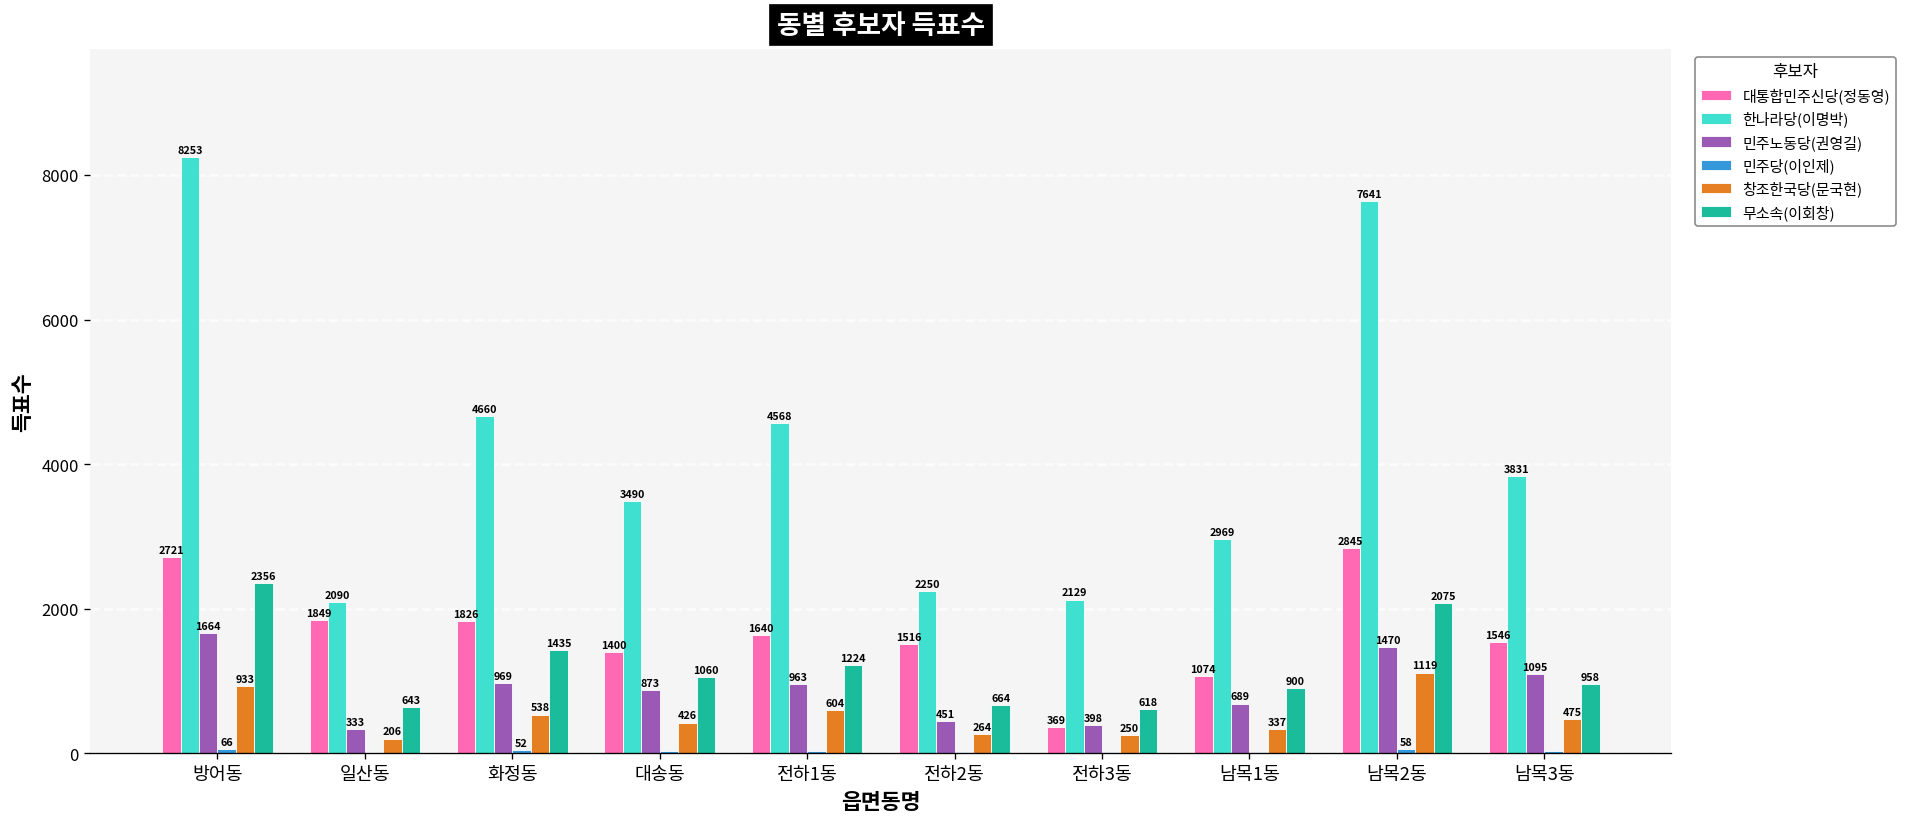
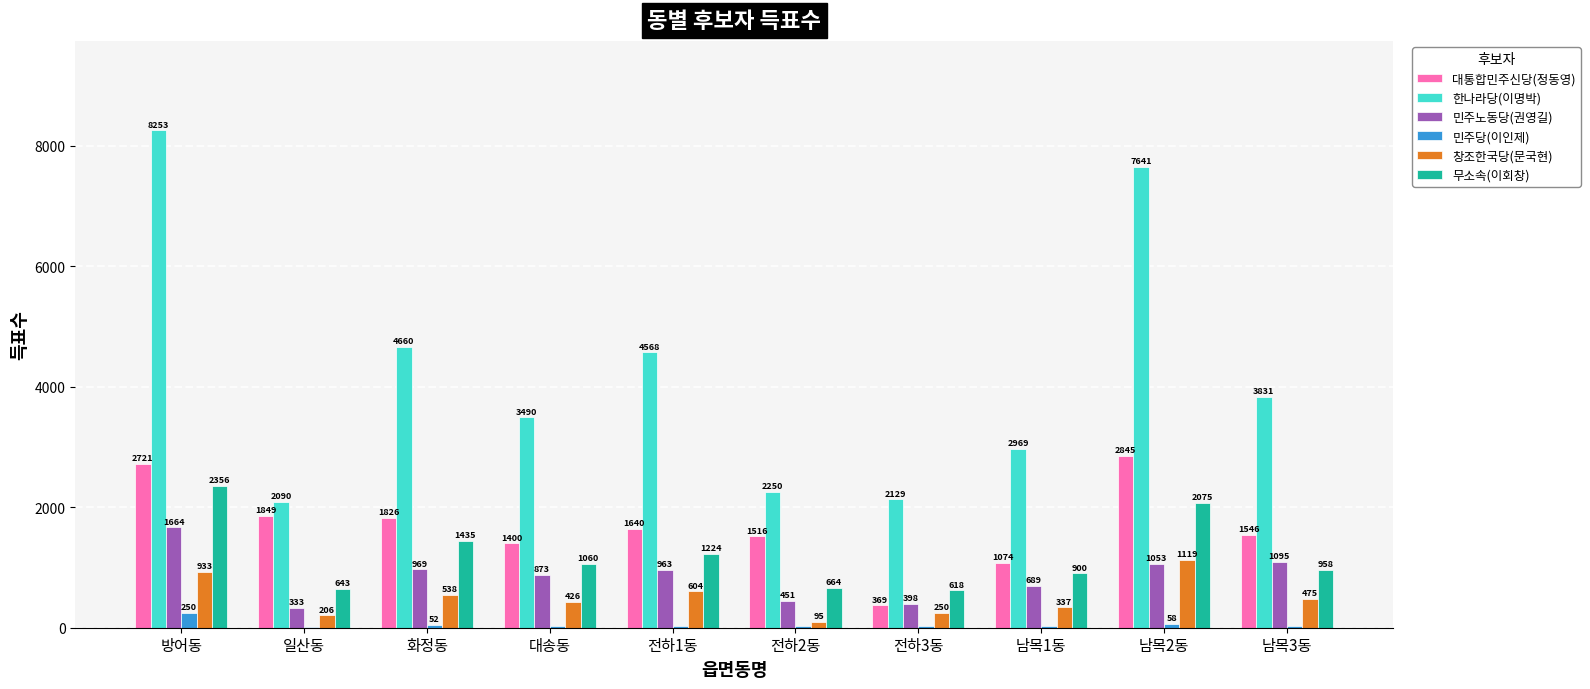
민주당(이인제), 방어동: 66 -> 250
창조한국당(문국현), 전하2동: 264 -> 95
민주노동당(권영길), 남목2동: 1470 -> 1053
